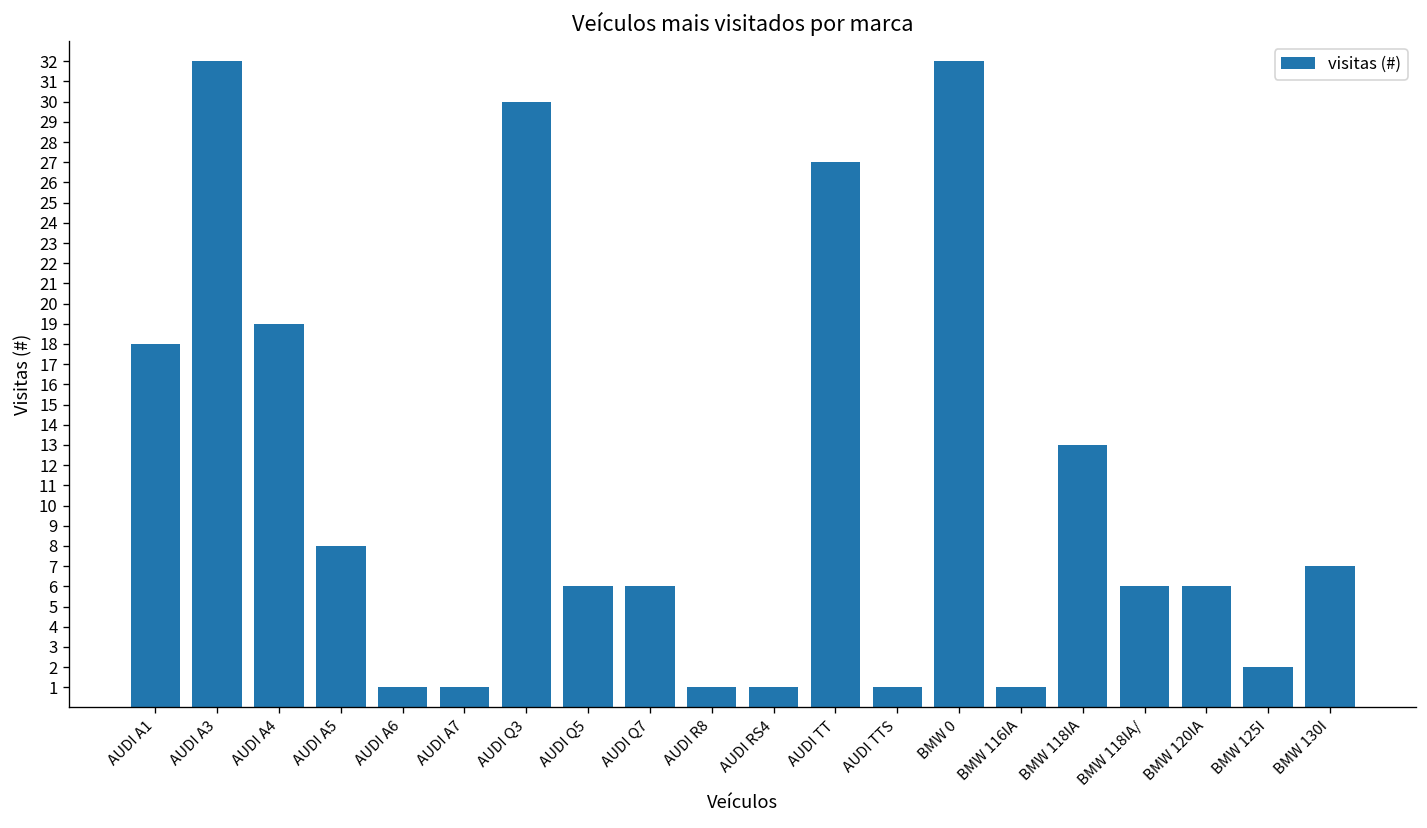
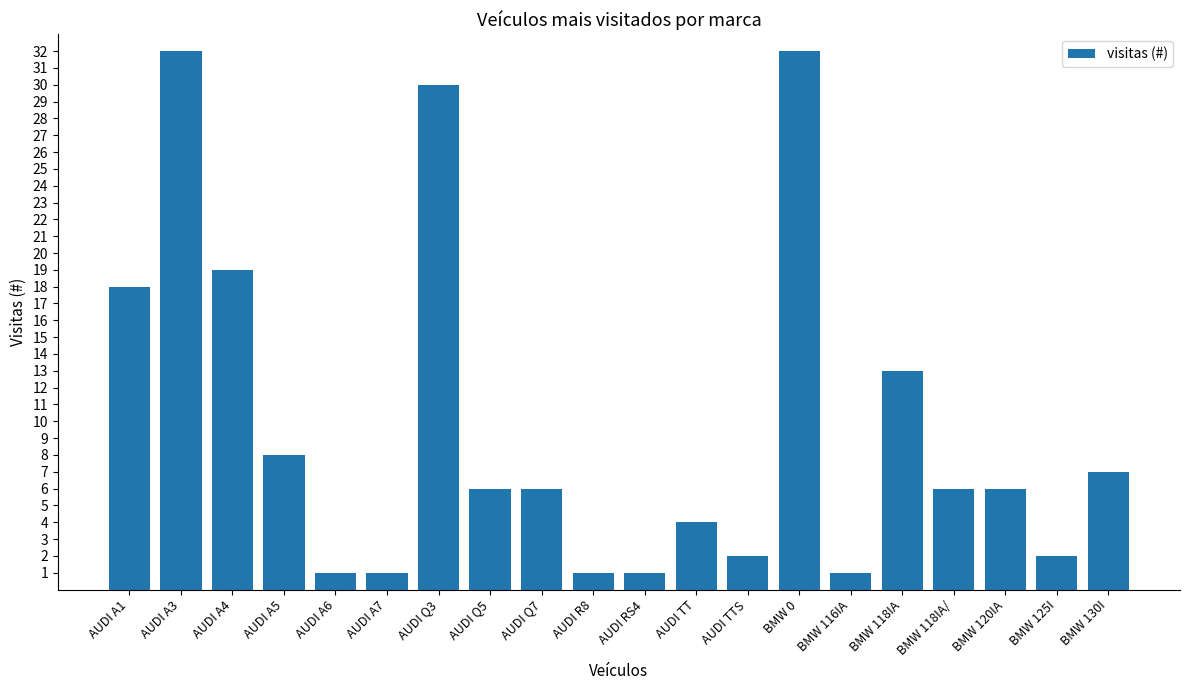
AUDI TT: 27 -> 4
AUDI TTS: 1 -> 2
